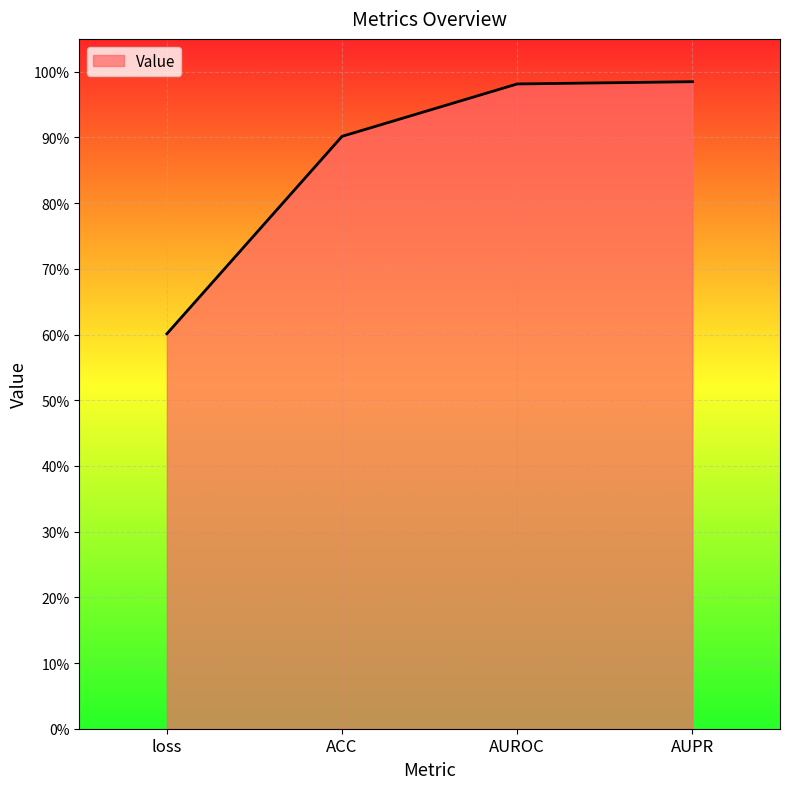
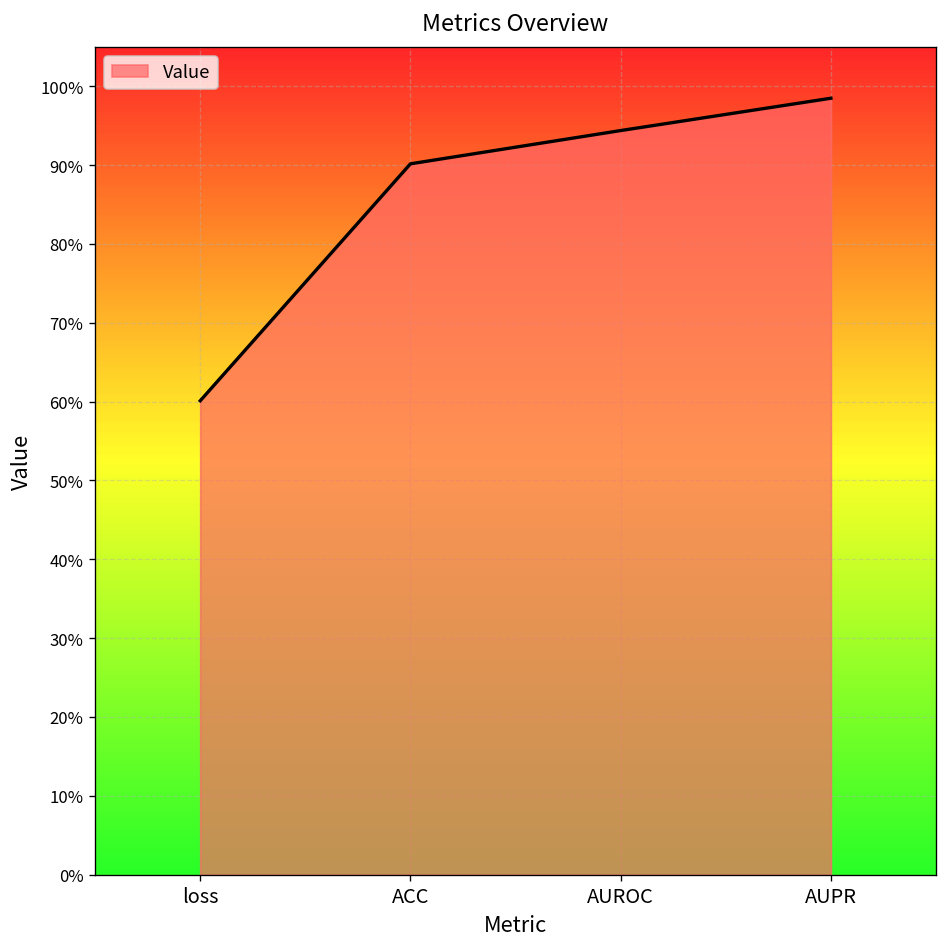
AUROC: 98% -> 94%
